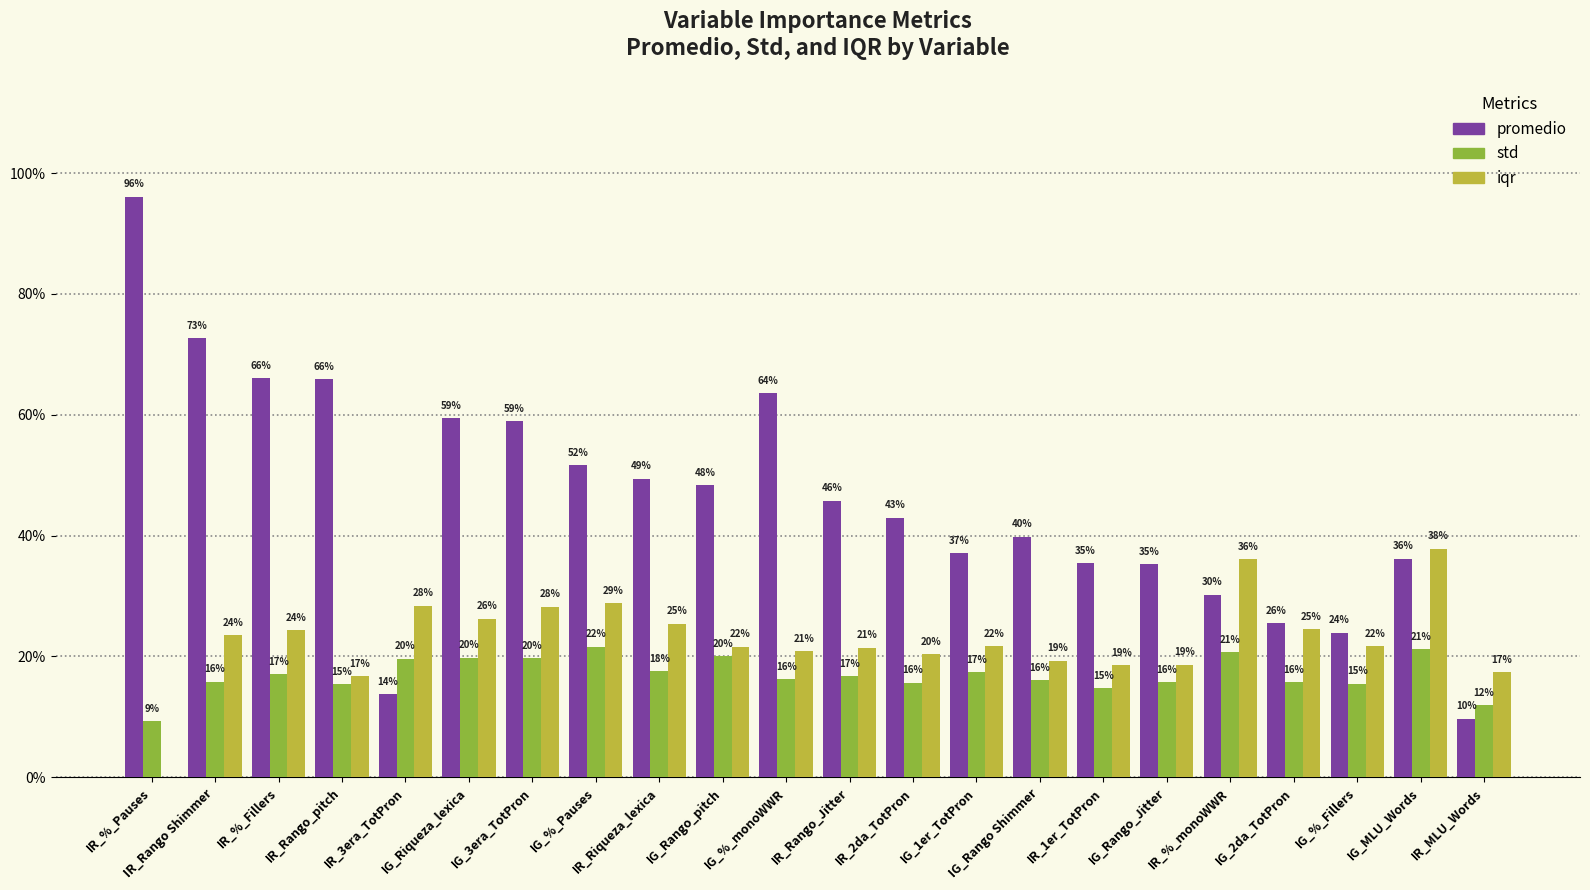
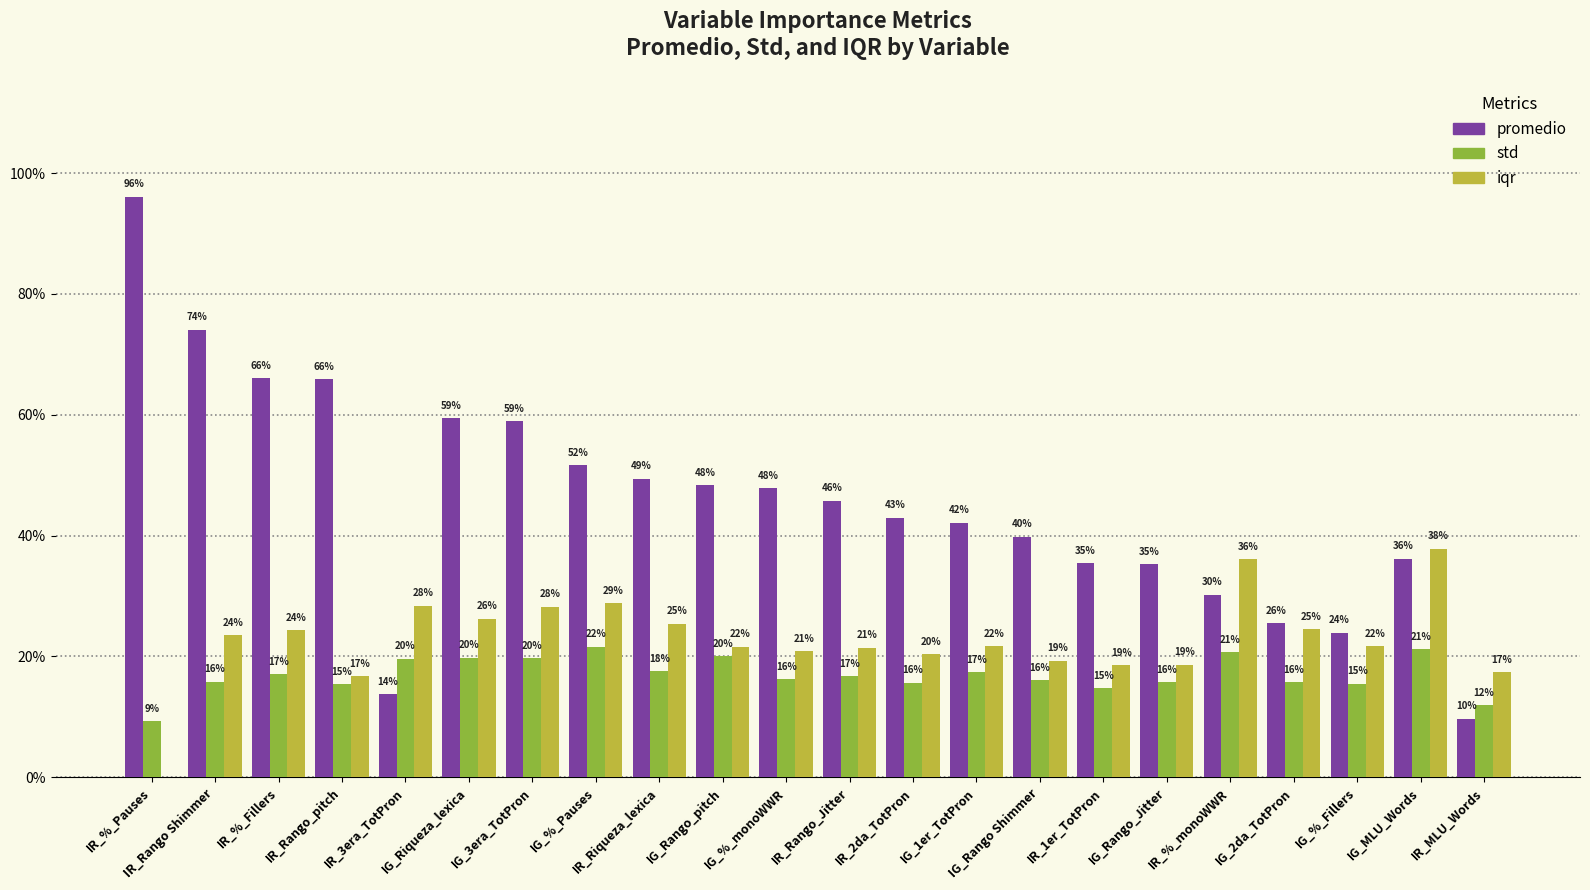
promedio, IR_Rango Shimmer: 73% -> 74%
promedio, IG_%_monoWWR: 64% -> 48%
promedio, IG_1er_TotPron: 37% -> 42%
